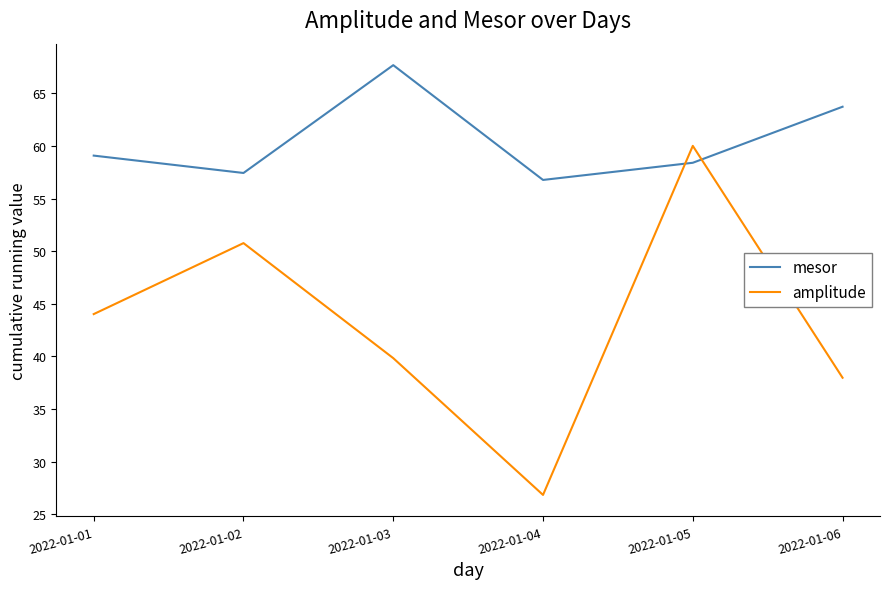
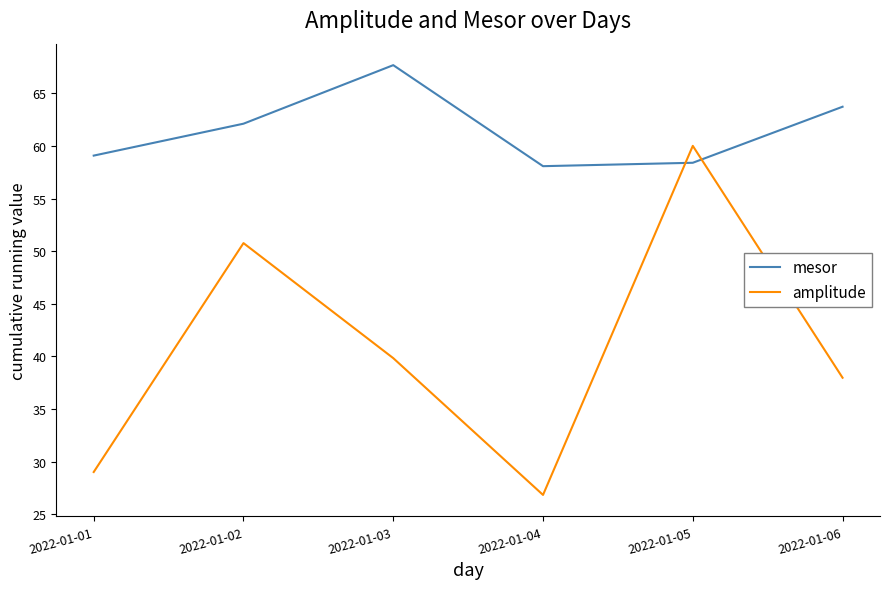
amplitude, 2022-01-01: 44.0 -> 29.0
mesor, 2022-01-02: 57.4 -> 62.1
mesor, 2022-01-04: 56.8 -> 58.1
